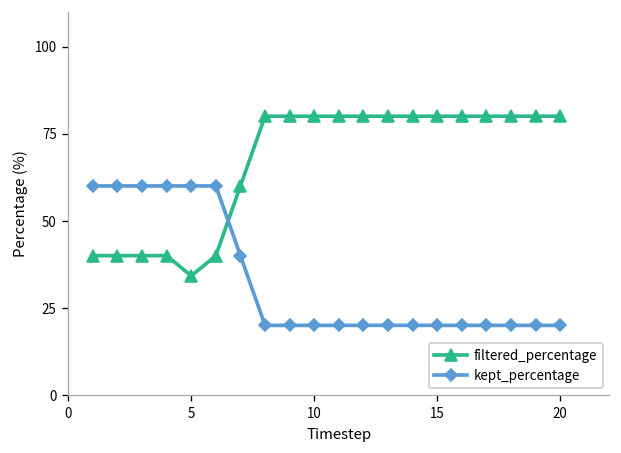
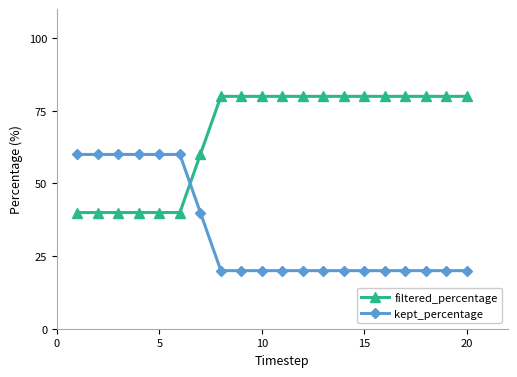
filtered_percentage, 5: 34 -> 40
